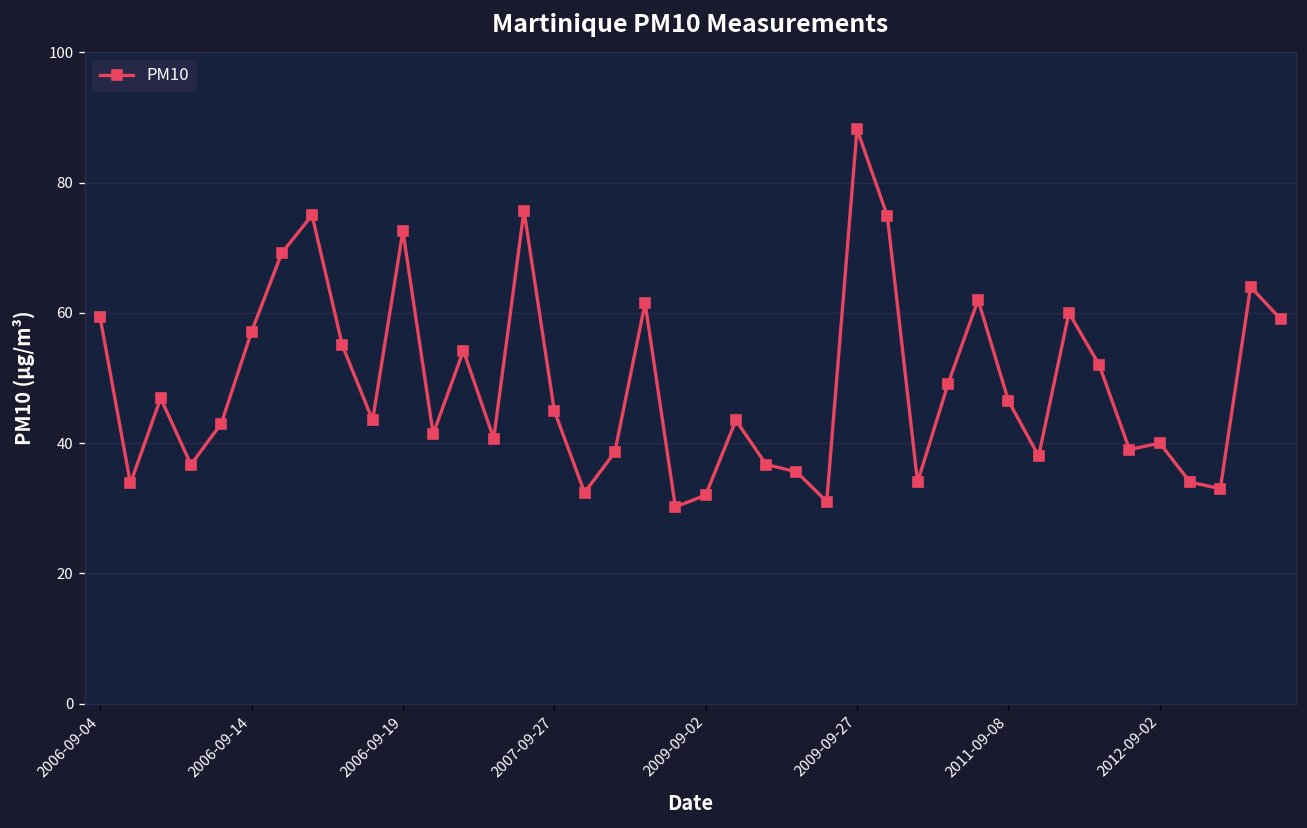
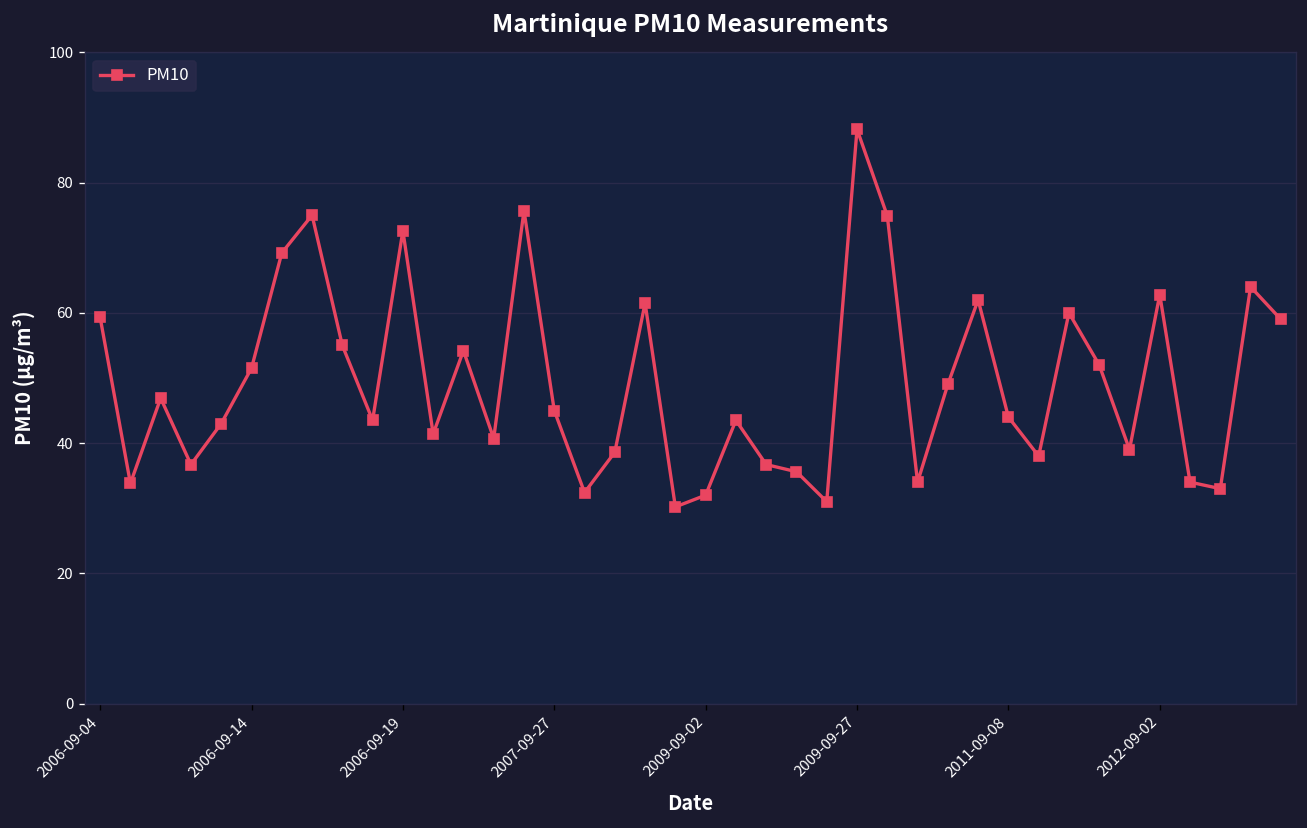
2006-09-14: 57 -> 52
2011-09-08: 47 -> 44
2012-09-02: 40 -> 63
